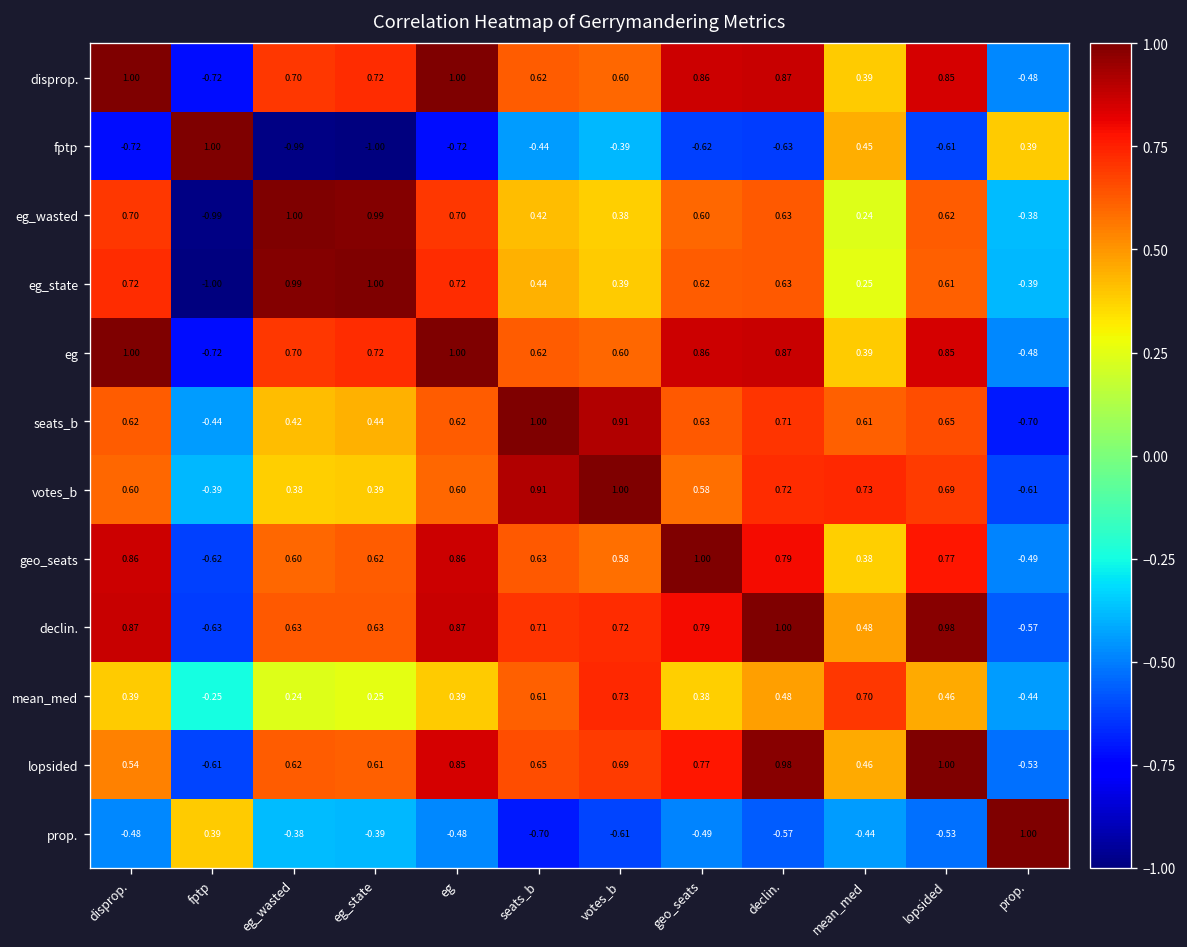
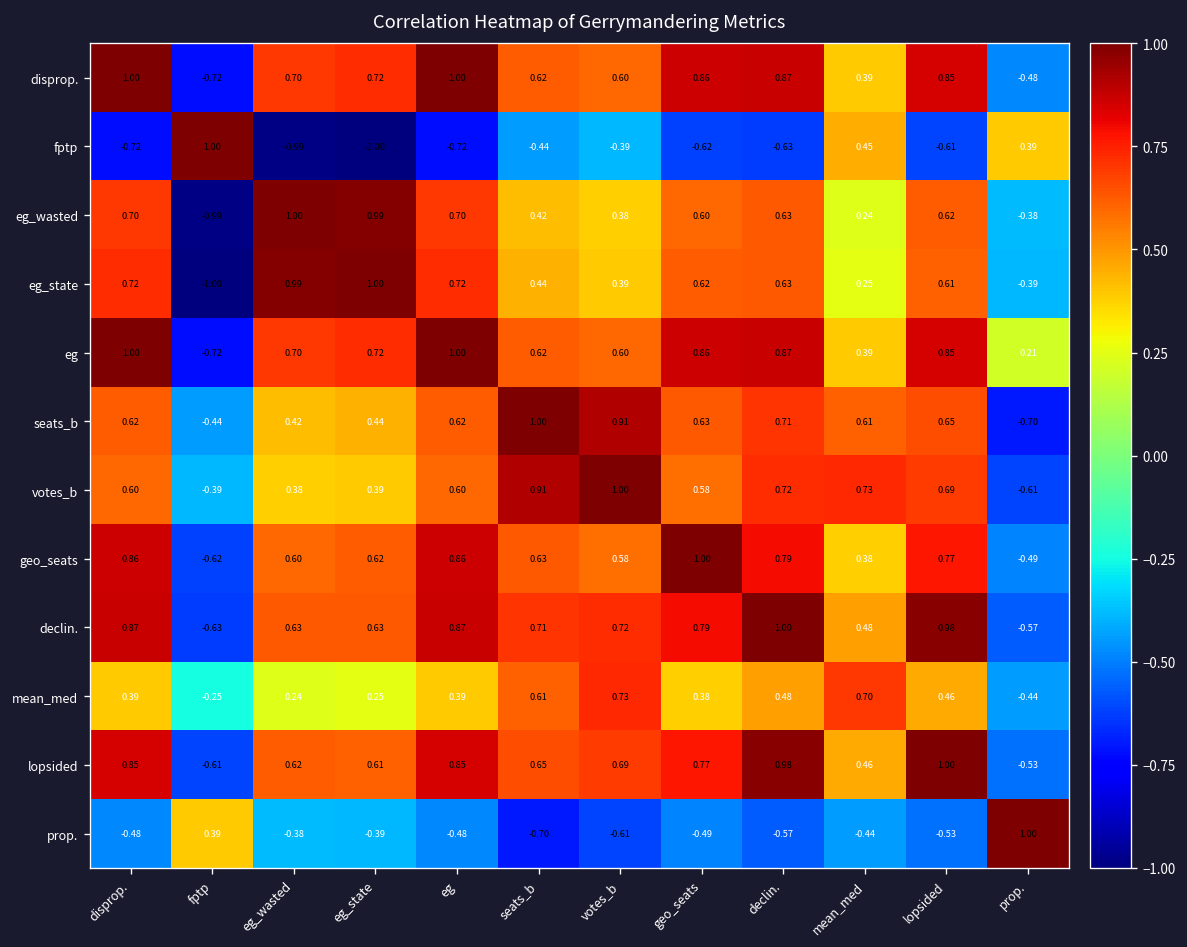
eg, prop.: -0.48 -> 0.21
lopsided, disprop.: 0.54 -> 0.85
